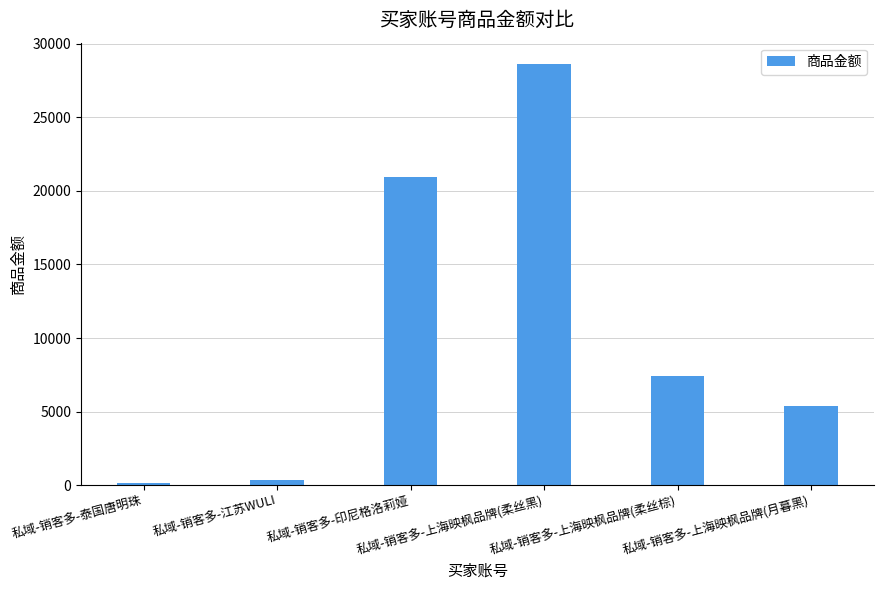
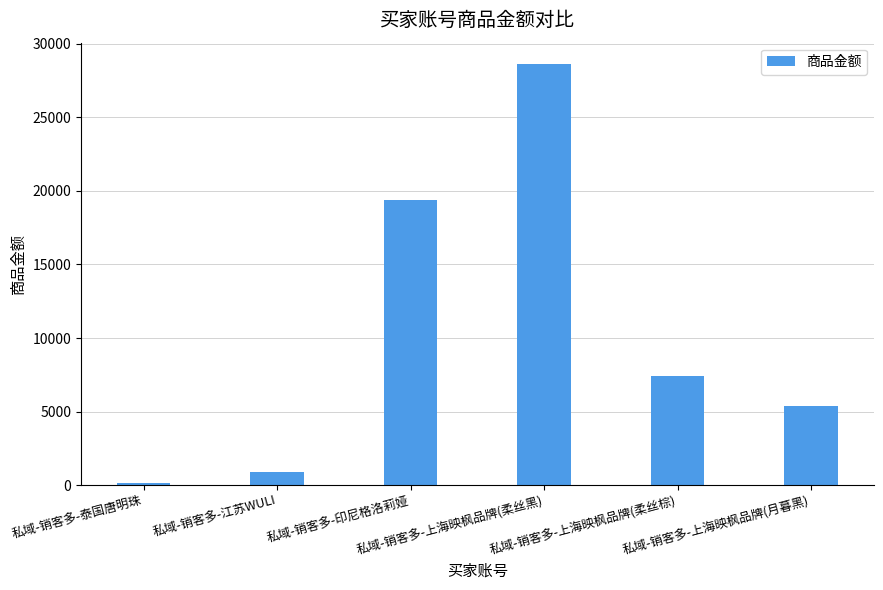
私域-销客多-江苏WULI: 300 -> 900
私域-销客多-印尼格洛莉娅: 21000 -> 19400
